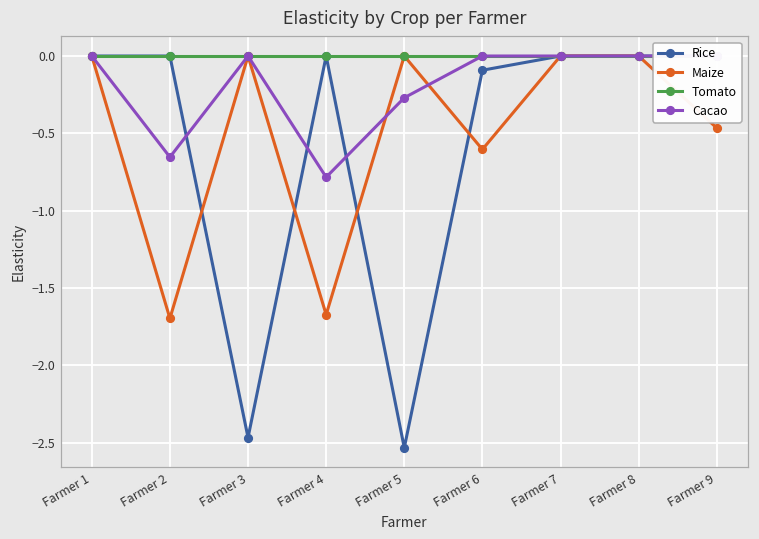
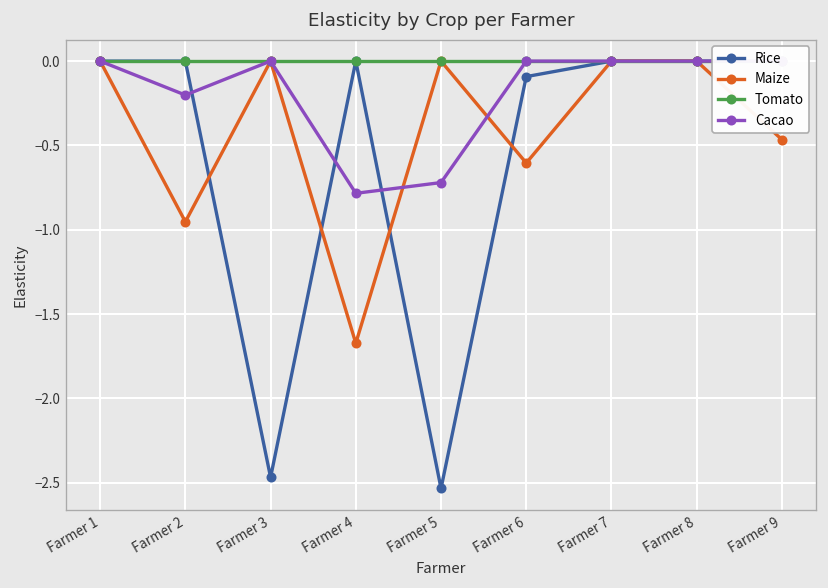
Maize, Farmer 2: -1.70 -> -0.95
Cacao, Farmer 2: -0.65 -> -0.20
Cacao, Farmer 5: -0.27 -> -0.72
